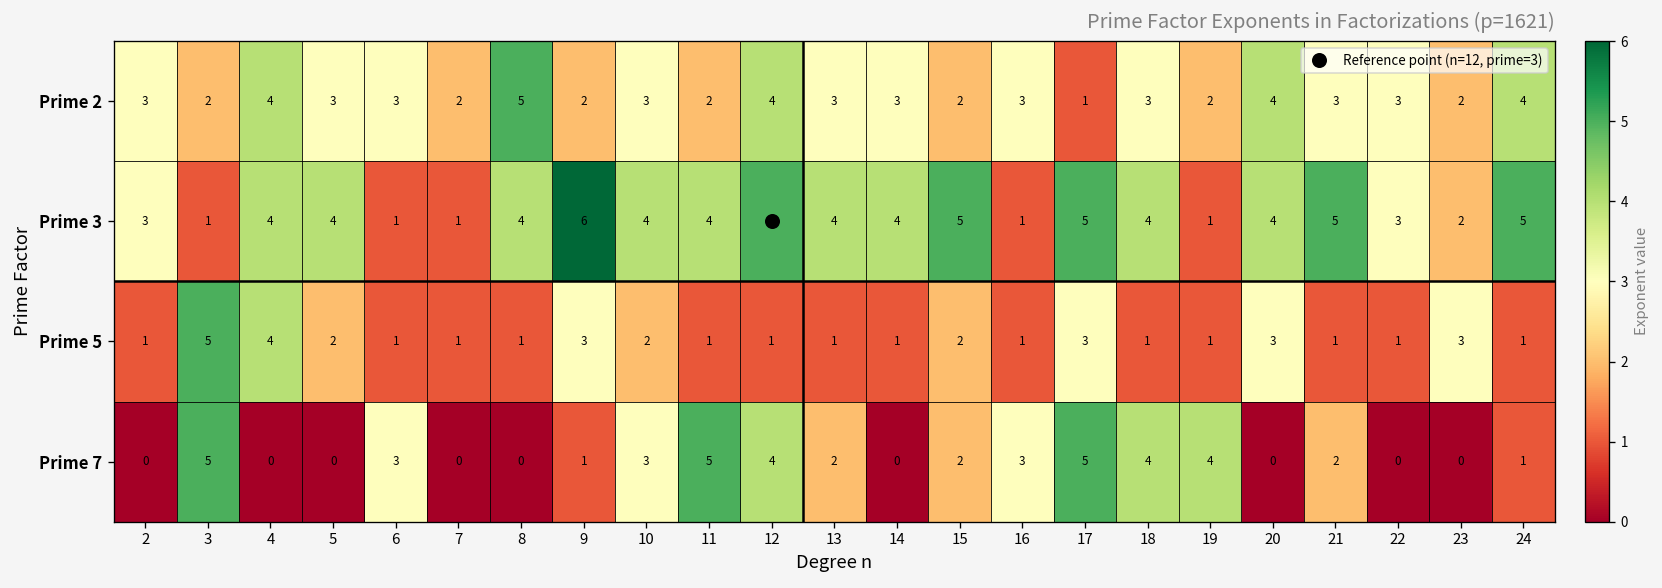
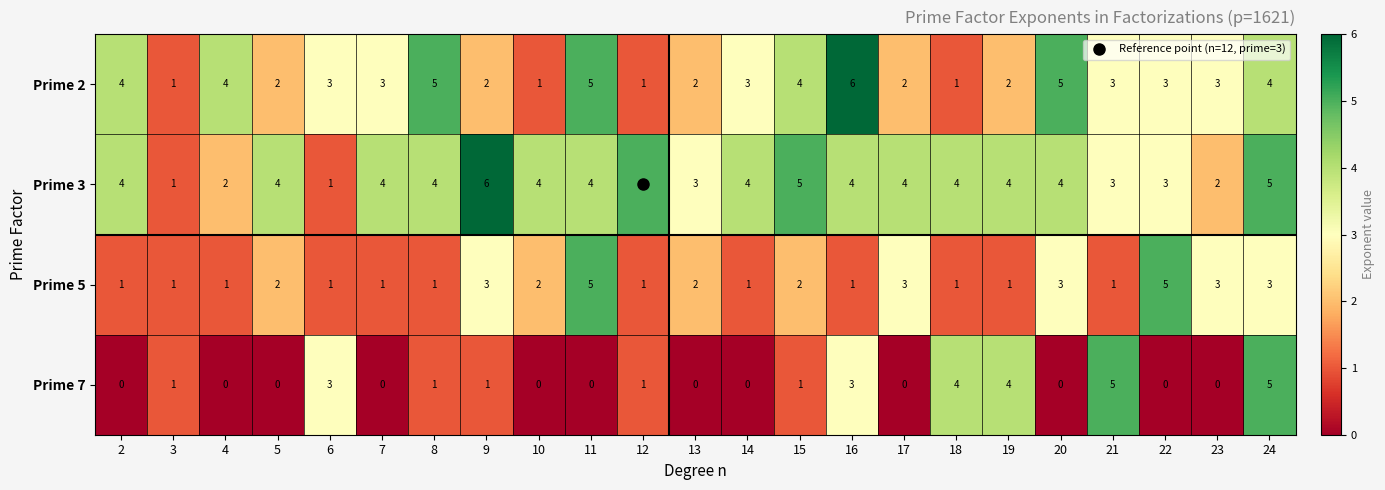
Prime 2, 2: 3 -> 4
Prime 2, 3: 2 -> 1
Prime 2, 5: 3 -> 2
Prime 2, 7: 2 -> 3
Prime 2, 10: 3 -> 1
Prime 2, 11: 2 -> 5
Prime 2, 12: 4 -> 1
Prime 2, 13: 3 -> 2
Prime 2, 15: 2 -> 4
Prime 2, 16: 3 -> 6
Prime 2, 17: 1 -> 2
Prime 2, 18: 3 -> 1
Prime 2, 20: 4 -> 5
Prime 2, 23: 2 -> 3
Prime 3, 2: 3 -> 4
Prime 3, 4: 4 -> 2
Prime 3, 7: 1 -> 4
Prime 3, 13: 4 -> 3
Prime 3, 16: 1 -> 4
Prime 3, 17: 5 -> 4
Prime 3, 19: 1 -> 4
Prime 3, 21: 5 -> 3
Prime 5, 3: 5 -> 1
Prime 5, 4: 4 -> 1
Prime 5, 11: 1 -> 5
Prime 5, 13: 1 -> 2
Prime 5, 22: 1 -> 5
Prime 5, 24: 1 -> 3
Prime 7, 3: 5 -> 1
Prime 7, 8: 0 -> 1
Prime 7, 10: 3 -> 0
Prime 7, 11: 5 -> 0
Prime 7, 12: 4 -> 1
Prime 7, 13: 2 -> 0
Prime 7, 15: 2 -> 1
Prime 7, 17: 5 -> 0
Prime 7, 21: 2 -> 5
Prime 7, 24: 1 -> 5
